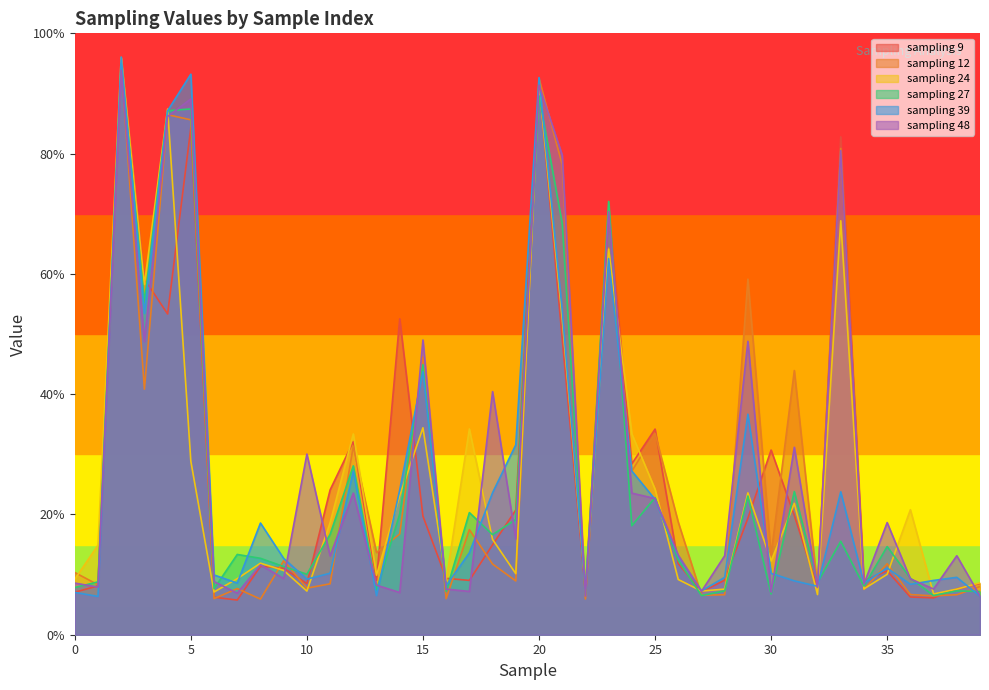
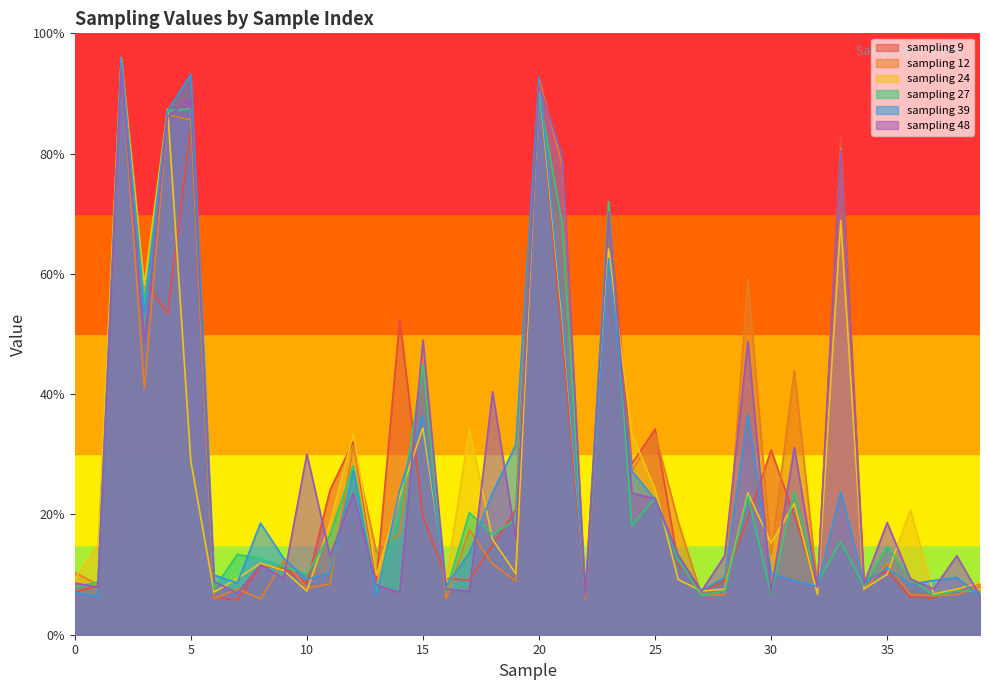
sampling 39, 15: 44% -> 37%
sampling 24, 30: 12% -> 15%
